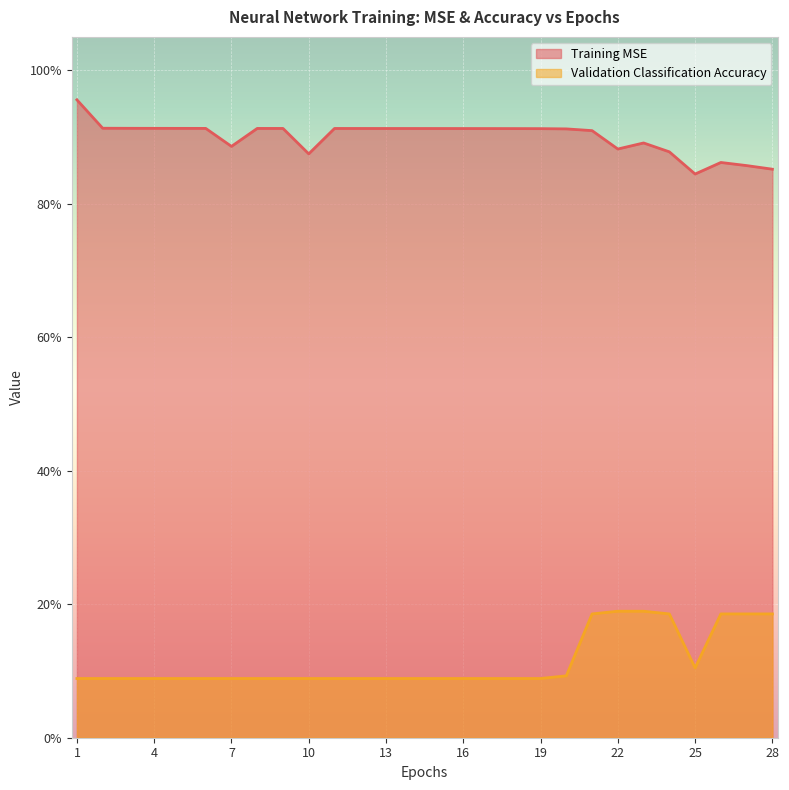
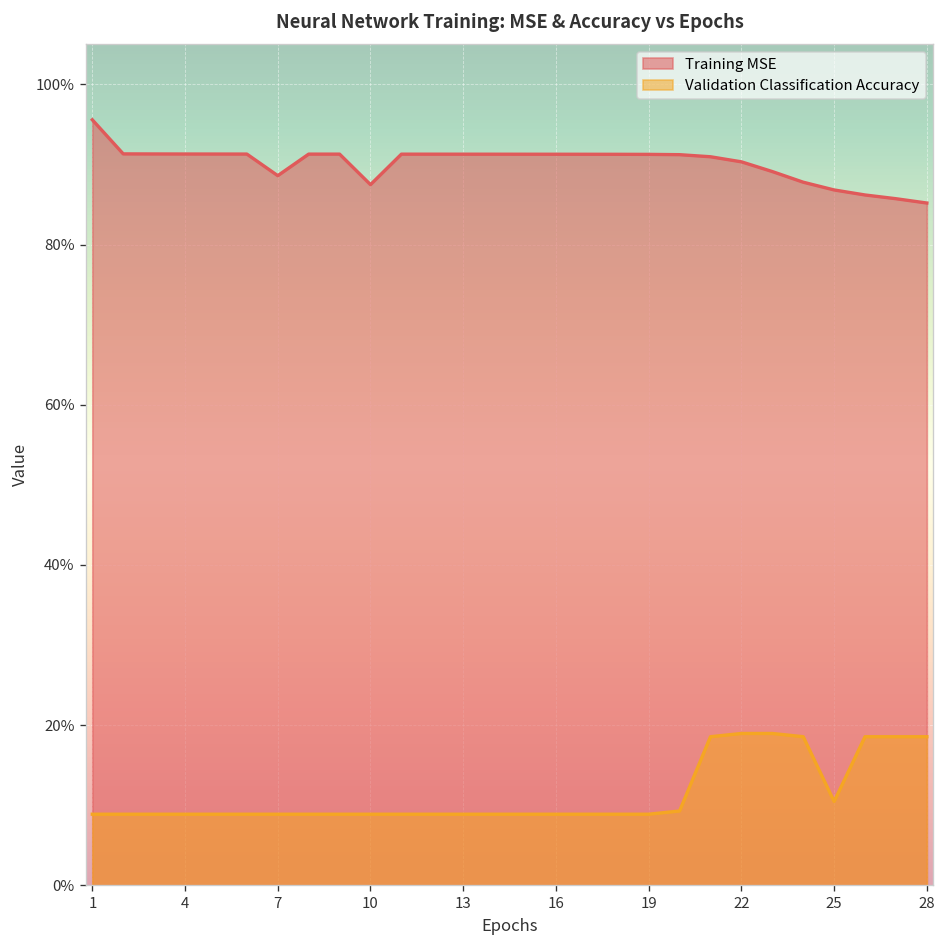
Training MSE, 22: 88% -> 90%
Training MSE, 25: 84% -> 87%
